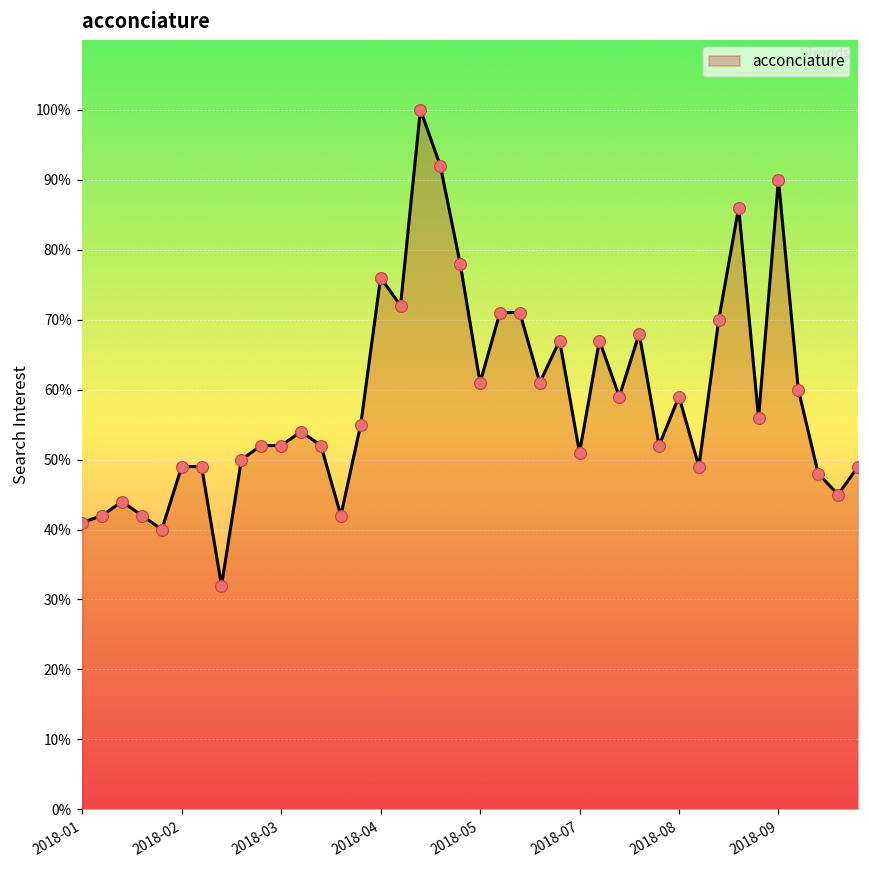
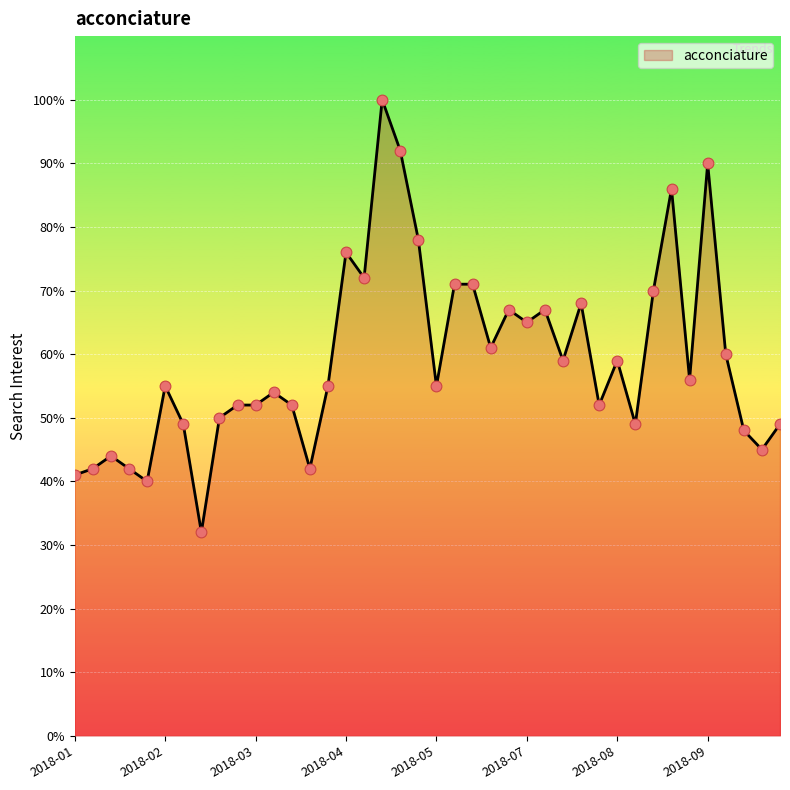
2018-02: 49% -> 55%
2018-05: 61% -> 55%
2018-07: 51% -> 65%
